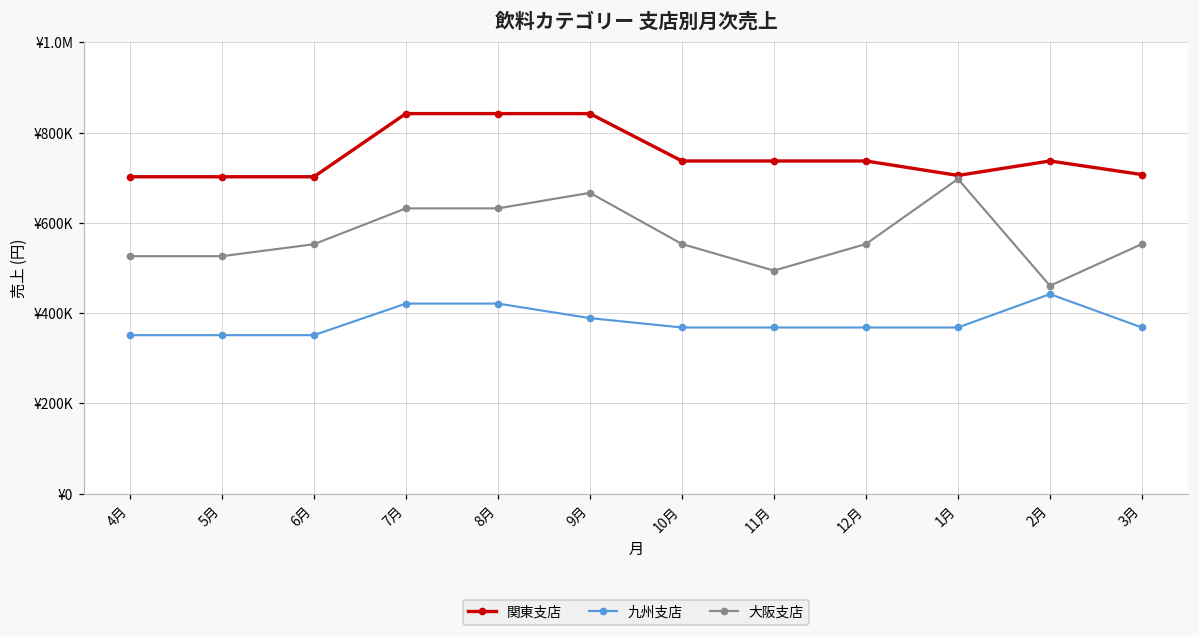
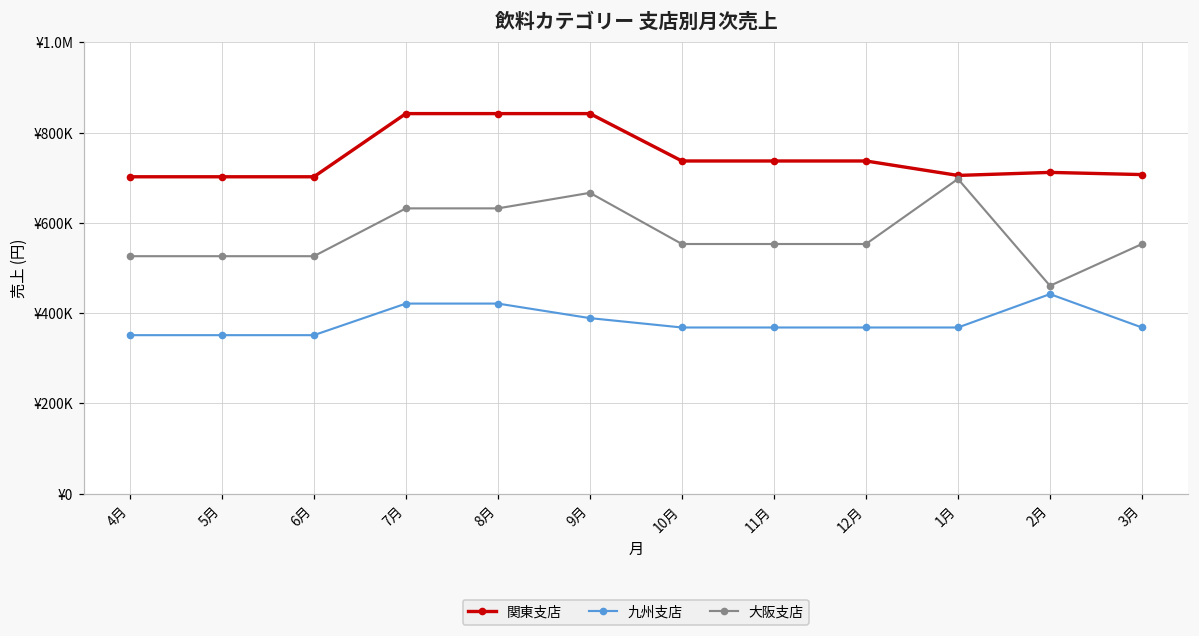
大阪支店, 6月: ¥550000 -> ¥530000
大阪支店, 11月: ¥490000 -> ¥550000
関東支店, 2月: ¥740000 -> ¥710000
